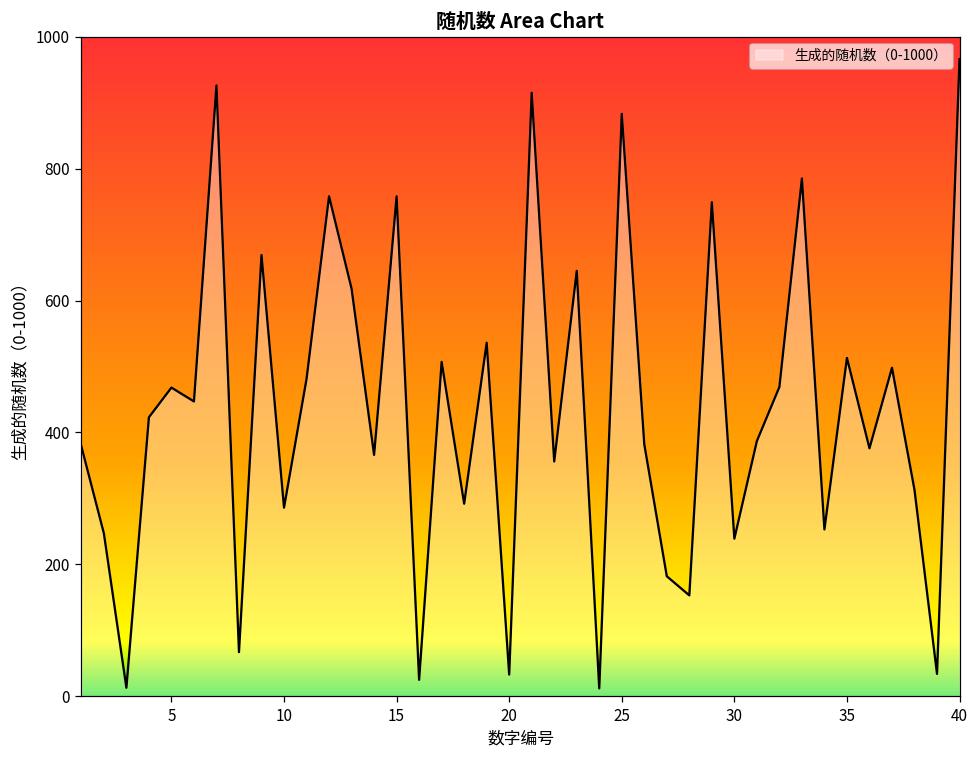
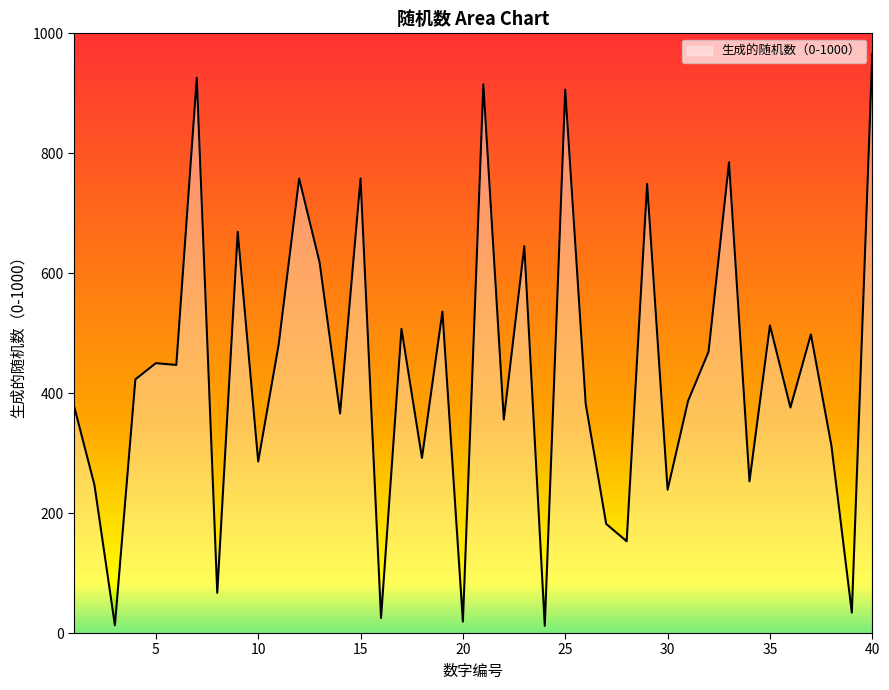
5: 470 -> 450
20: 30 -> 20
25: 880 -> 910
